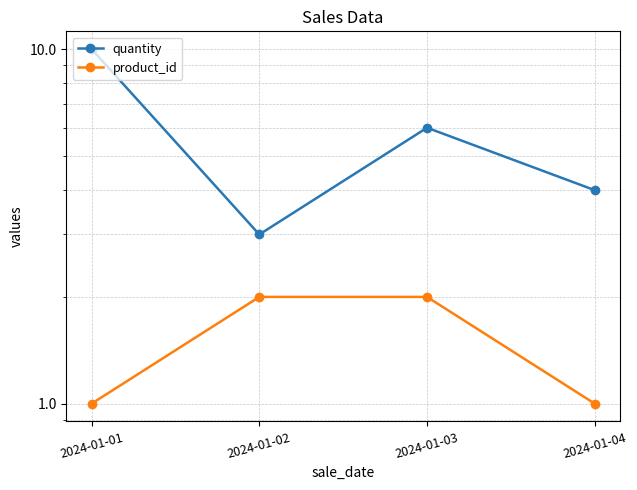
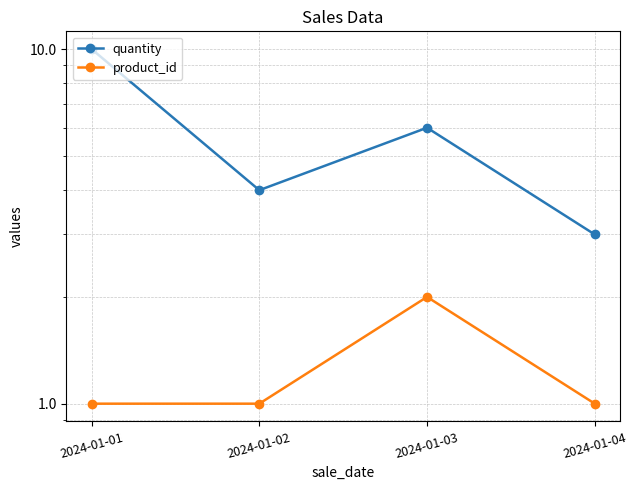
quantity, 2024-01-02: 3 -> 4
product_id, 2024-01-02: 2 -> 1
quantity, 2024-01-04: 4 -> 3
